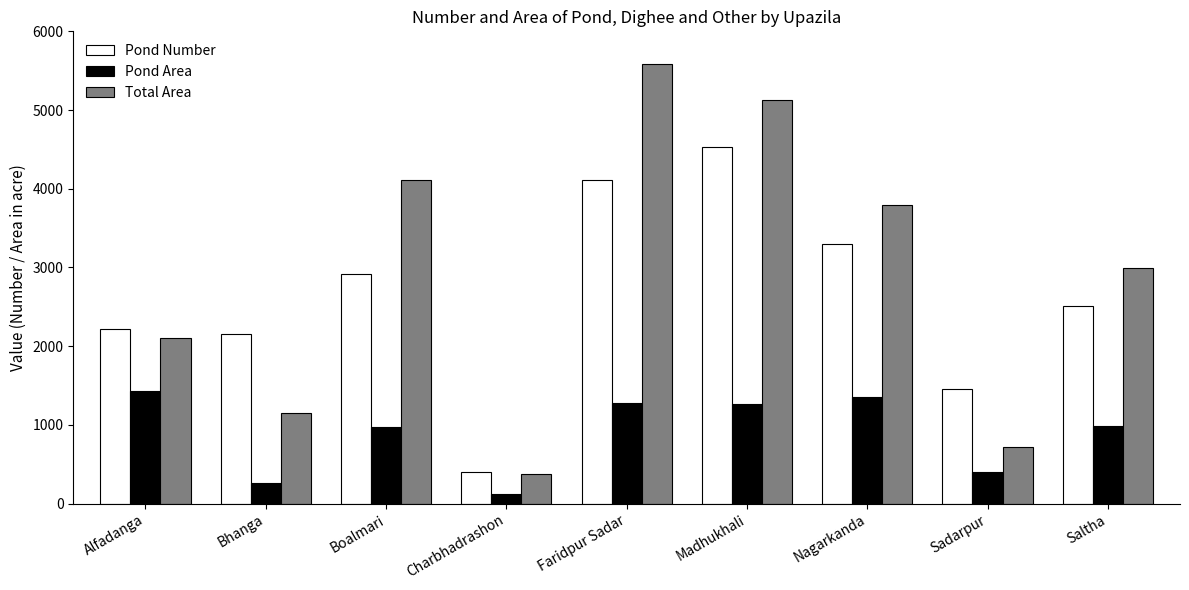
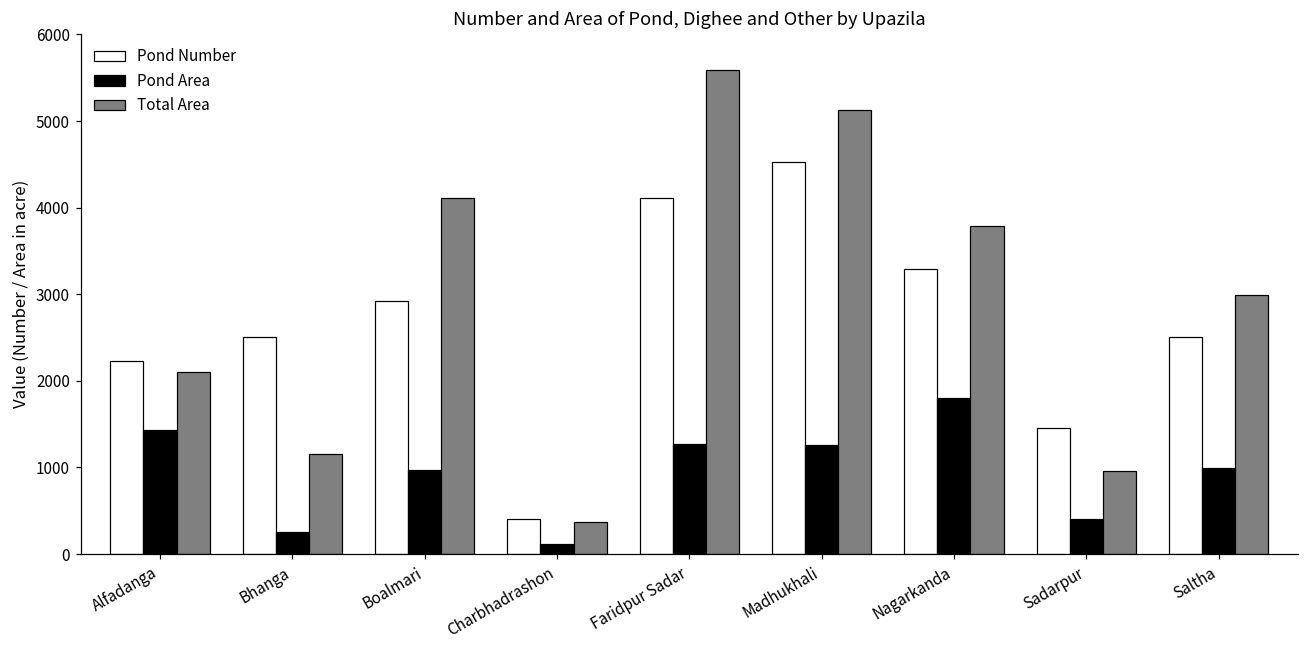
Pond Number, Bhanga: 2200 -> 2500
Pond Area, Nagarkanda: 1400 -> 1800
Total Area, Sadarpur: 700 -> 1000
